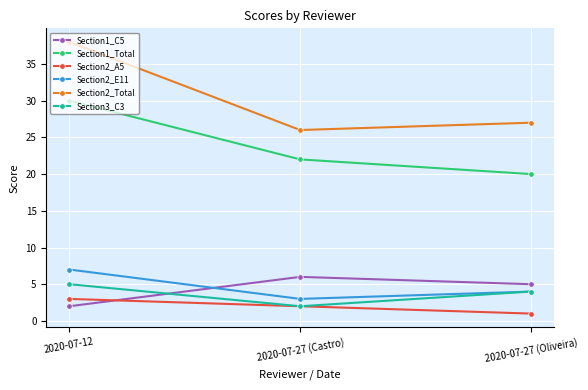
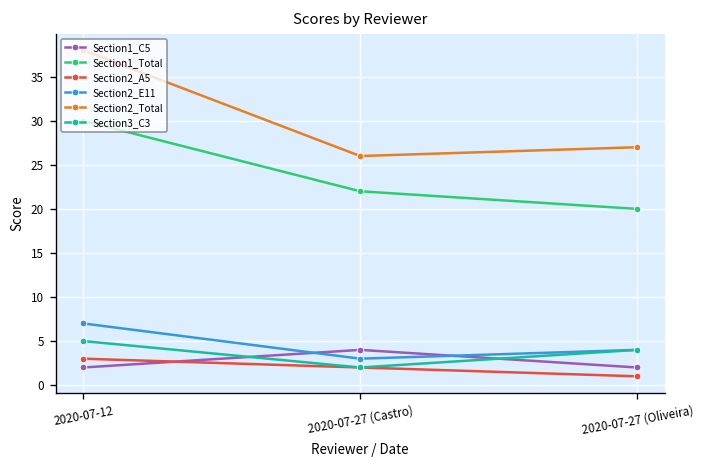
Section1_C5, 2020-07-27 (Castro): 6 -> 4
Section1_C5, 2020-07-27 (Oliveira): 5 -> 2
